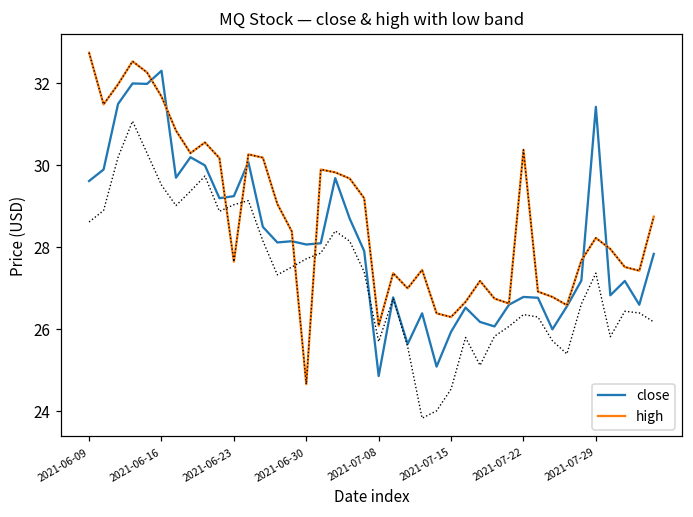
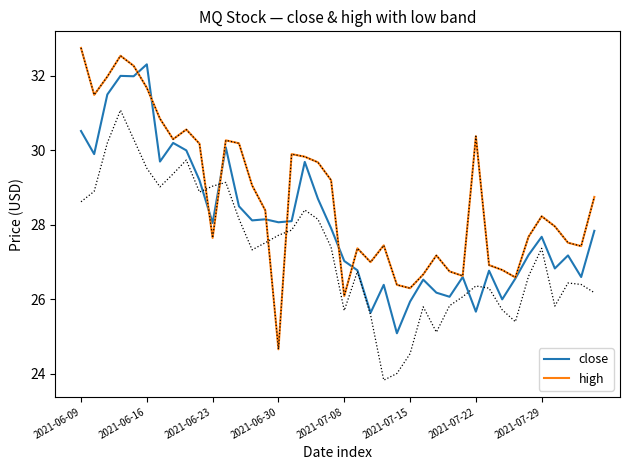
close, 2021-06-09: 29.6 -> 30.5
close, 2021-06-23: 29.3 -> 28.1
close, 2021-07-08: 24.9 -> 27.0
close, 2021-07-22: 26.8 -> 25.7
close, 2021-07-29: 31.4 -> 27.7
